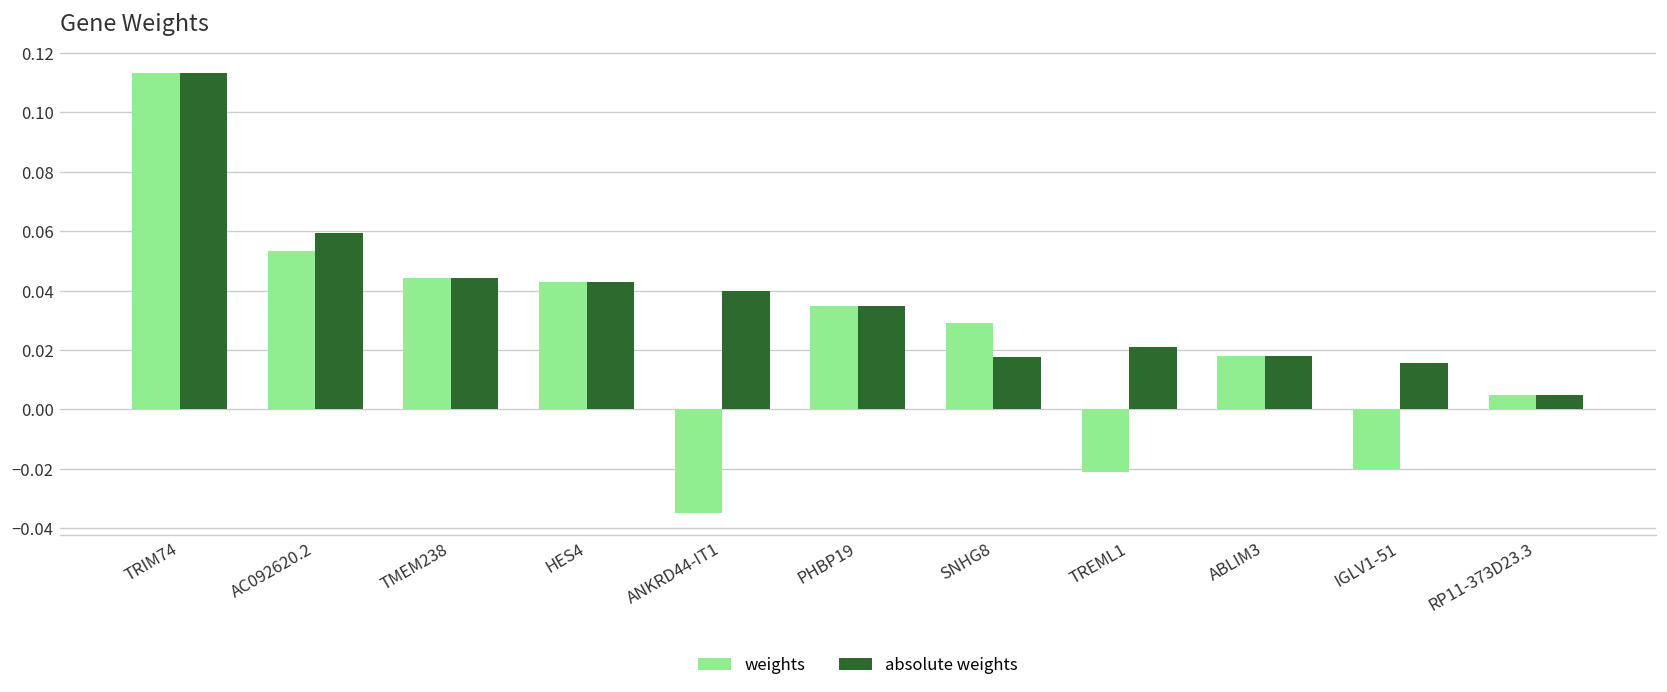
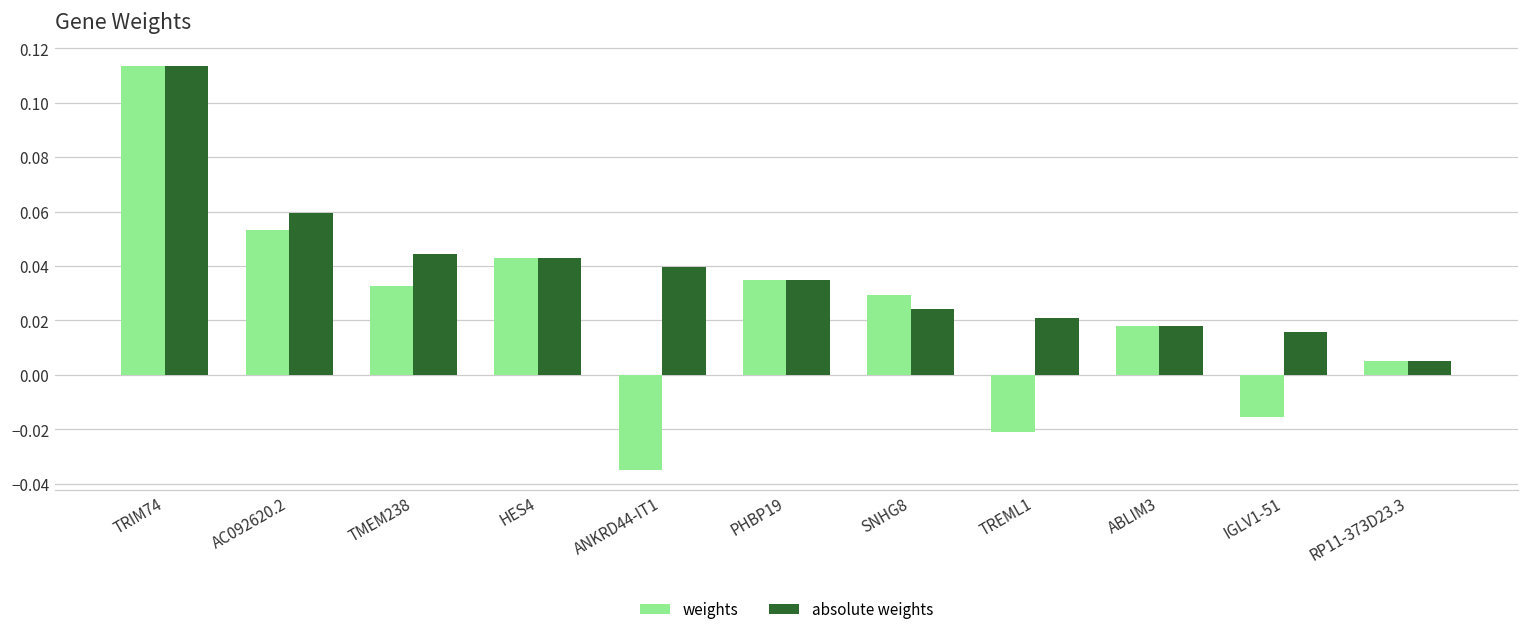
weights, TMEM238: 0.044 -> 0.033
absolute weights, SNHG8: 0.018 -> 0.024
weights, IGLV1-51: -0.020 -> -0.016
